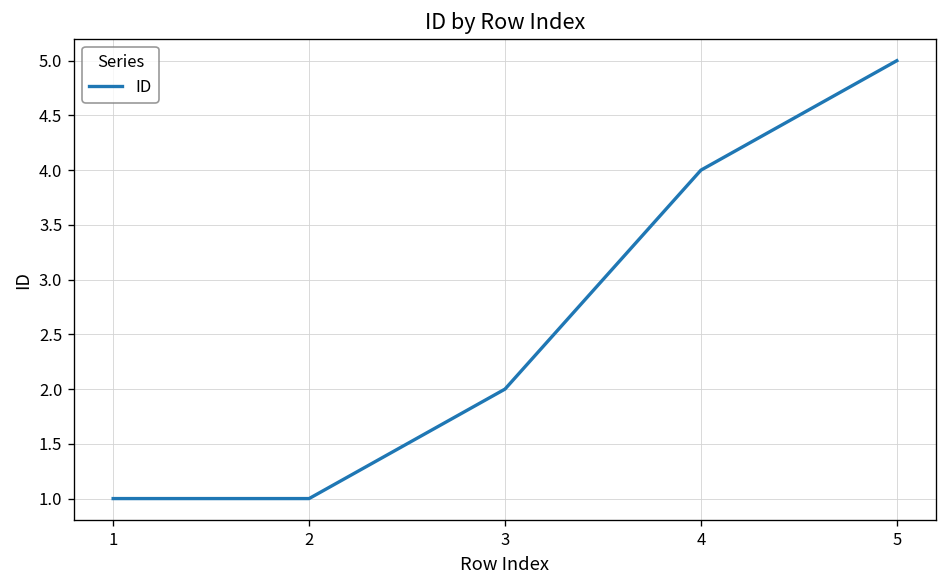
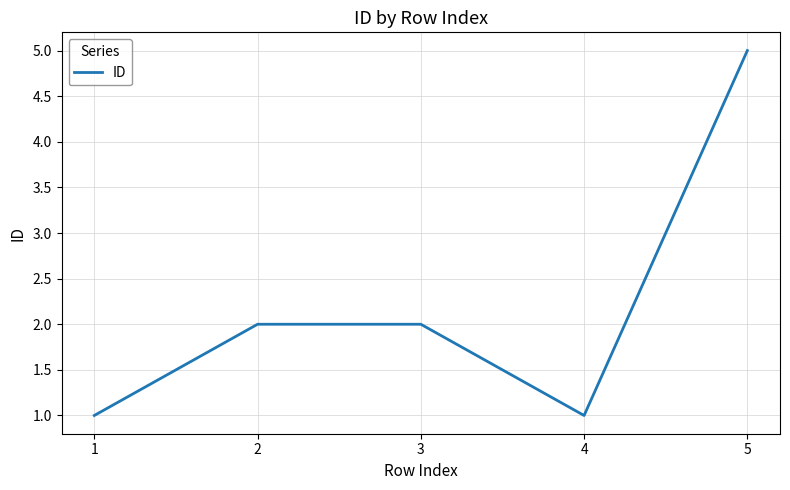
2: 1 -> 2
4: 4 -> 1
